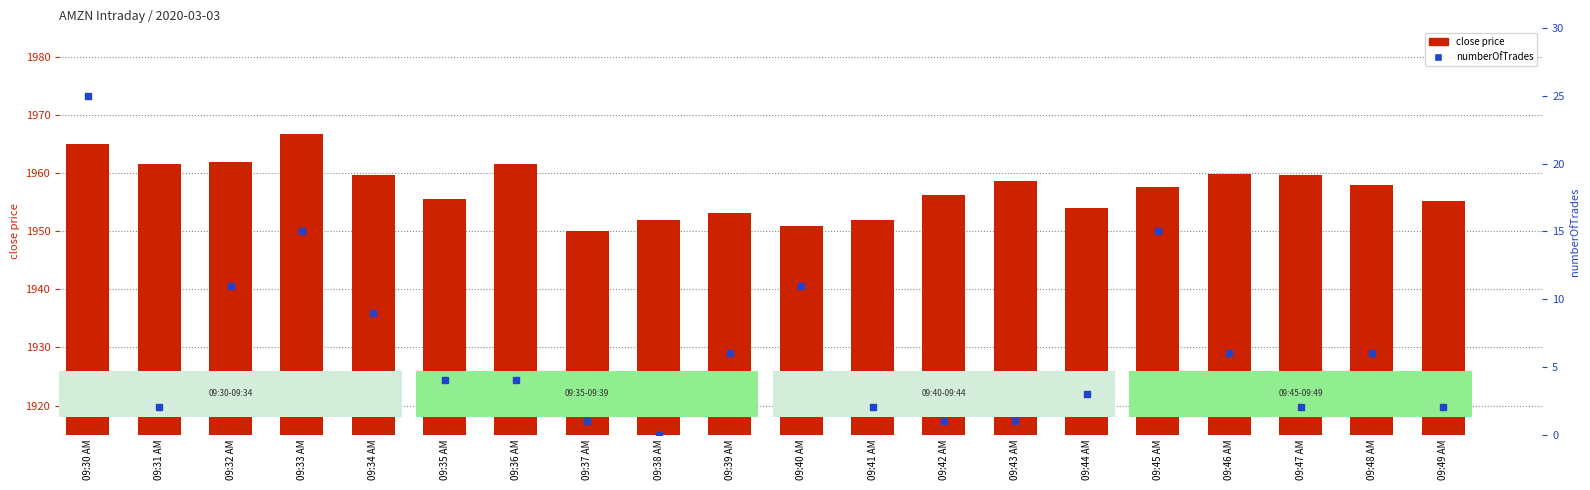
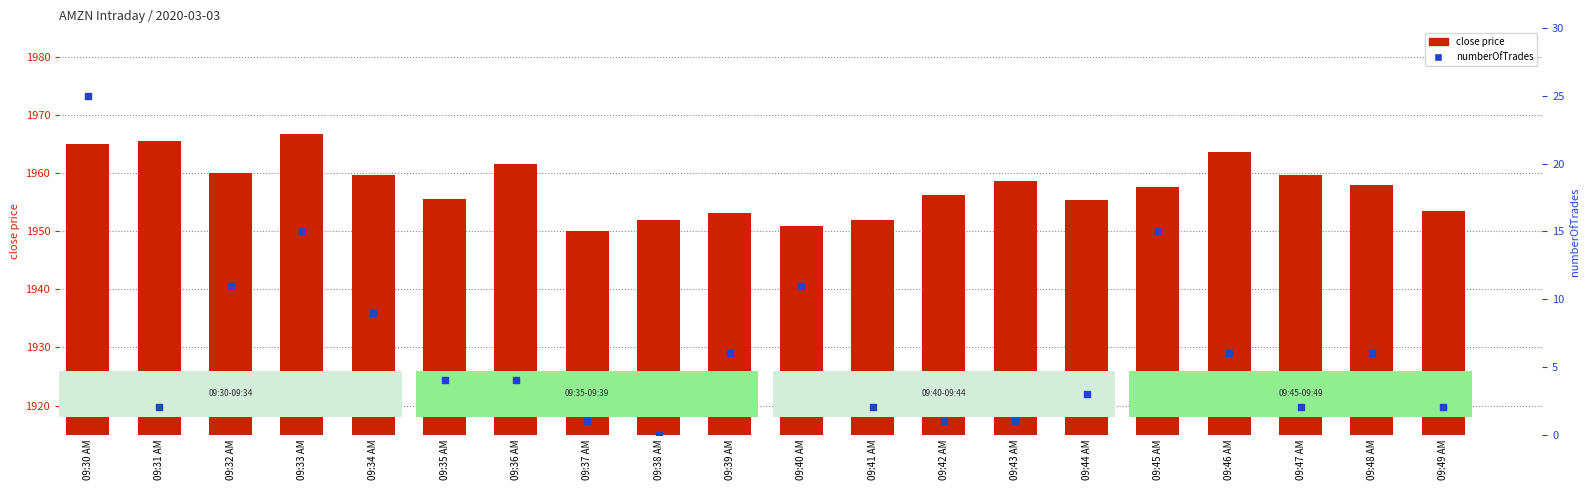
close price, 09:31 AM: 1962 -> 1966
close price, 09:32 AM: 1962 -> 1960
close price, 09:44 AM: 1954 -> 1955
close price, 09:46 AM: 1960 -> 1964
close price, 09:49 AM: 1955 -> 1954
